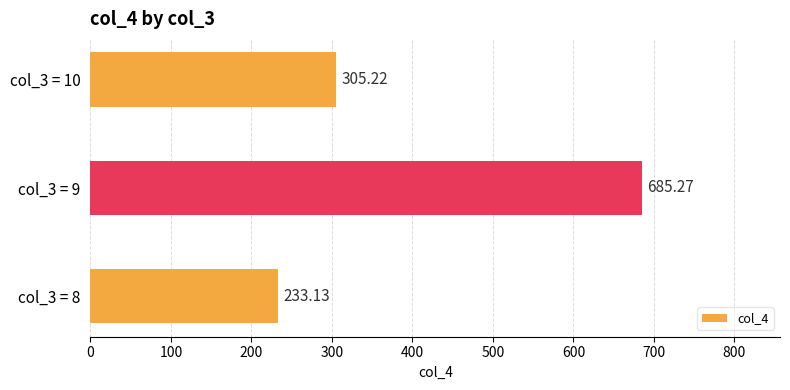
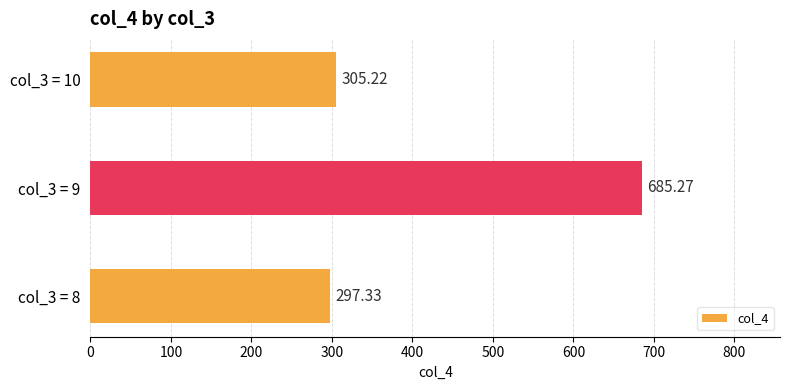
col_3 = 8: 233.13 -> 297.33
